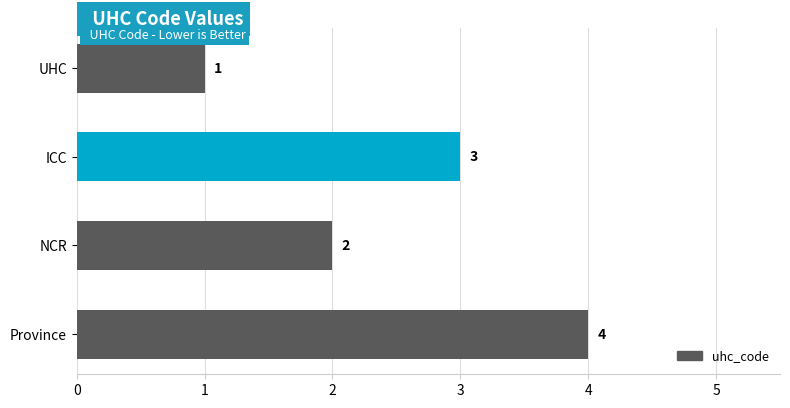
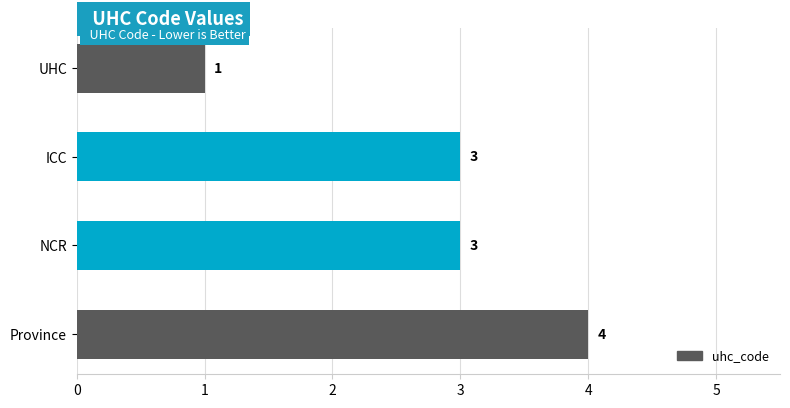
NCR: 2 -> 3
